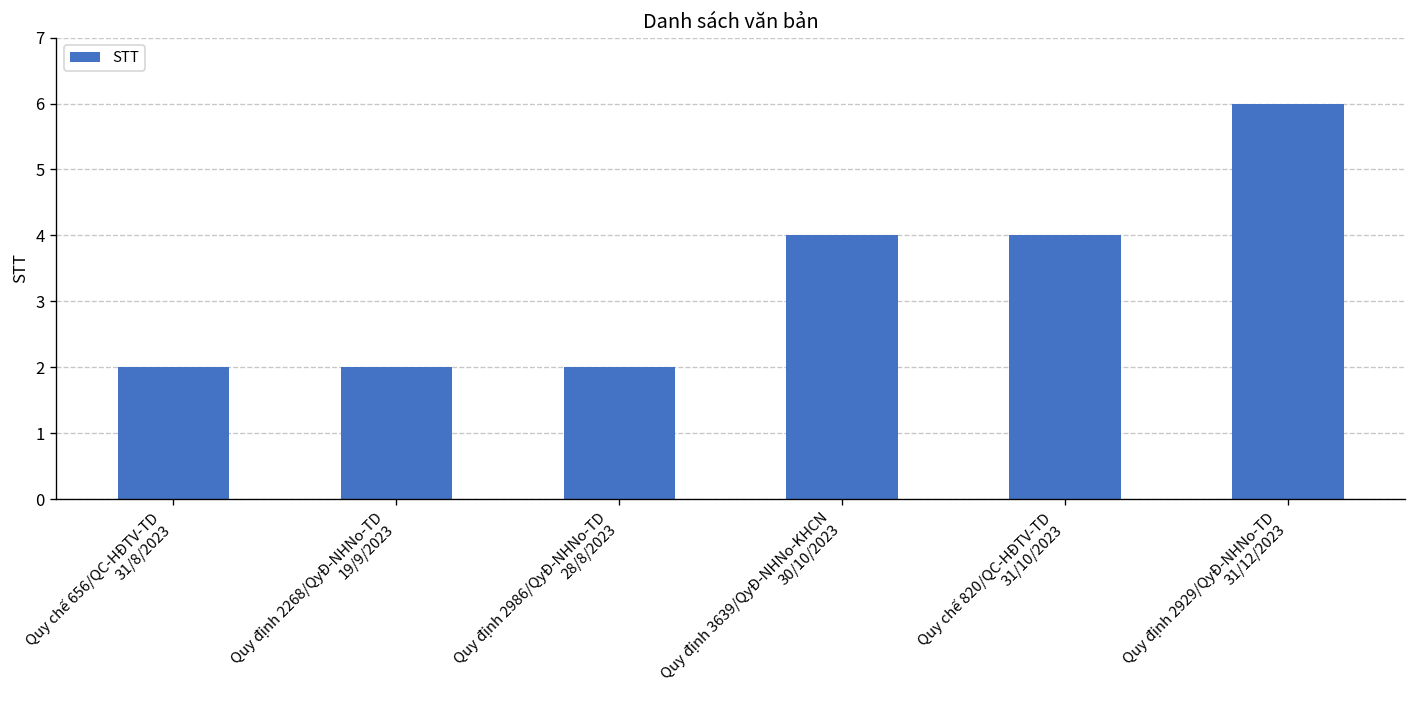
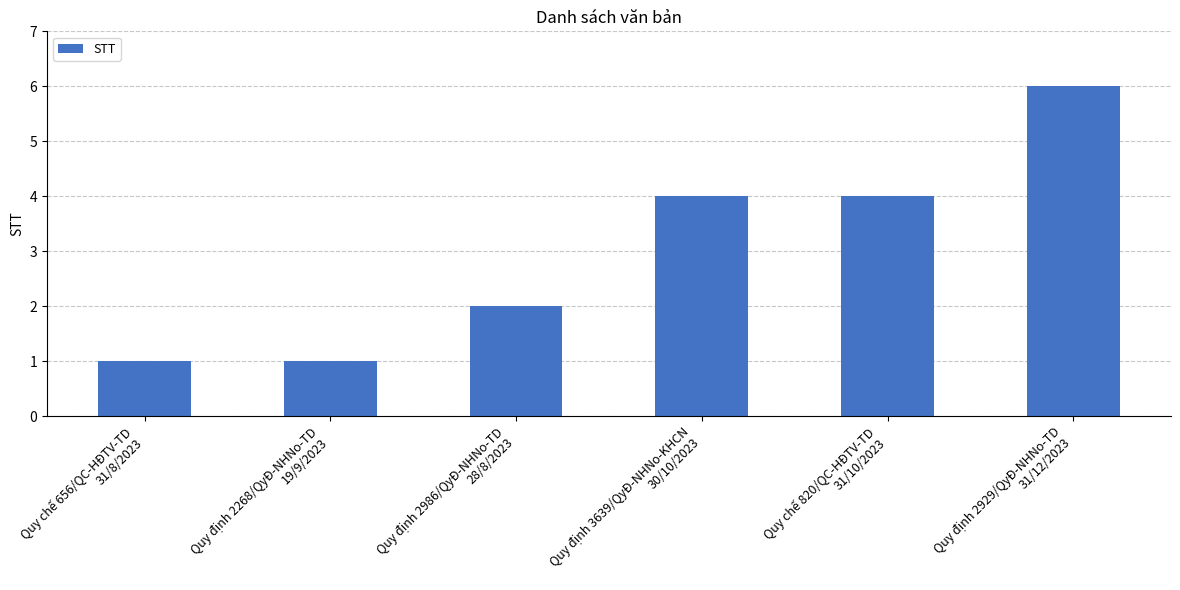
Quy chế 656/QC-HĐTV-TD 31/8/2023: 2 -> 1
Quy định 2268/QyĐ-NHNo-TD 19/9/2023: 2 -> 1
